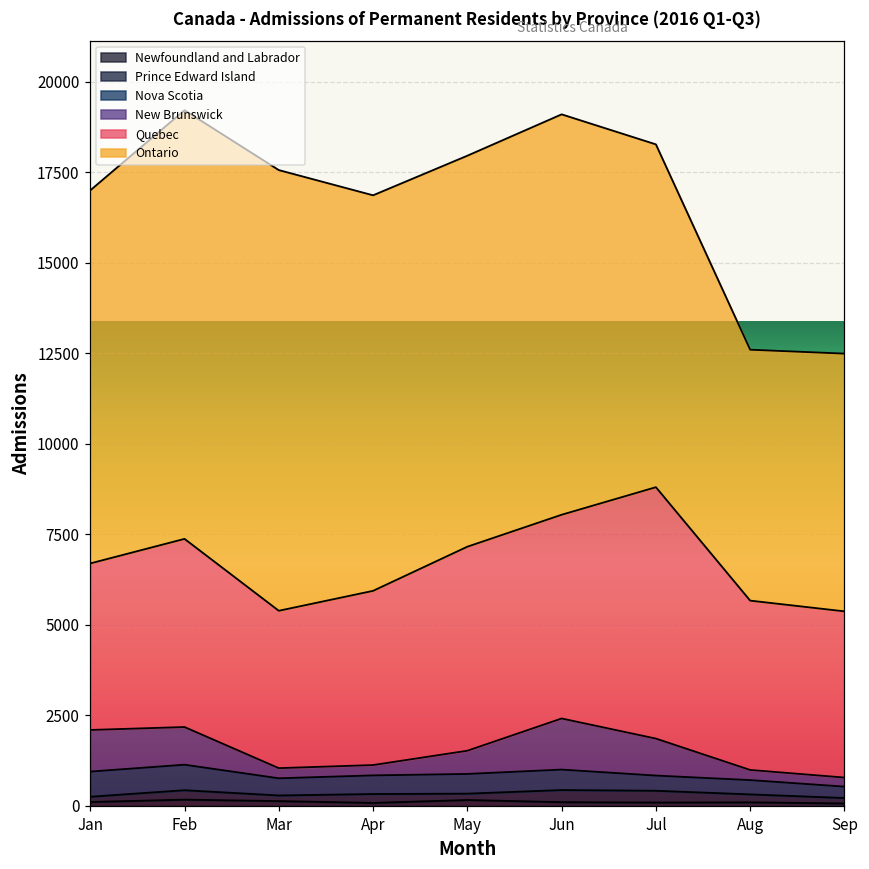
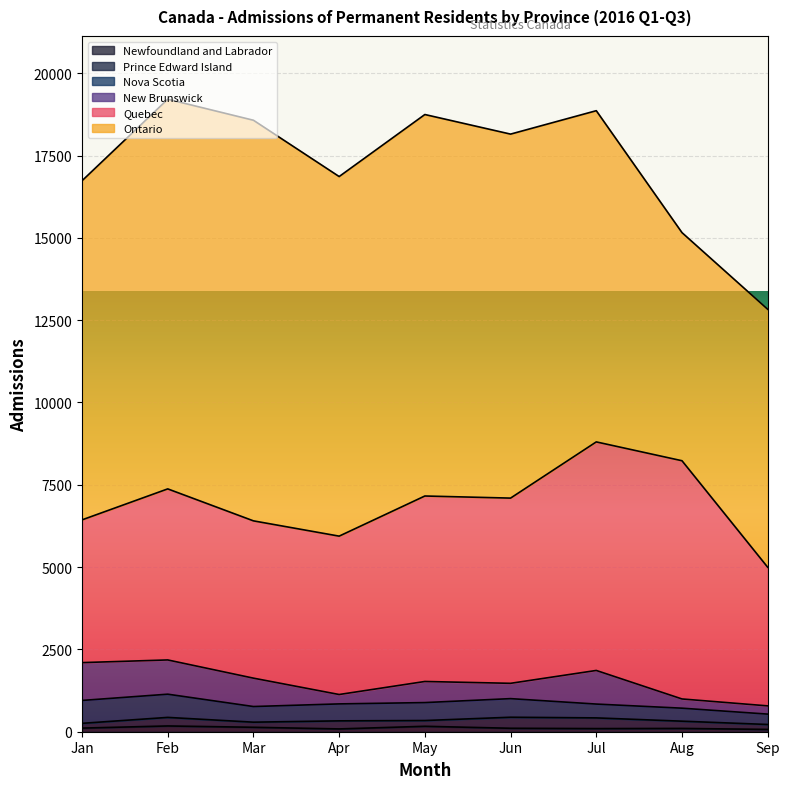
Quebec, Jan: 4600 -> 4300
New Brunswick, Mar: 300 -> 900
Quebec, Mar: 4300 -> 4800
Ontario, May: 10800 -> 11600
New Brunswick, Jun: 1400 -> 500
Ontario, Jul: 9500 -> 10100
Quebec, Aug: 4700 -> 7200
Quebec, Sep: 4600 -> 4200
Ontario, Sep: 7100 -> 7800
